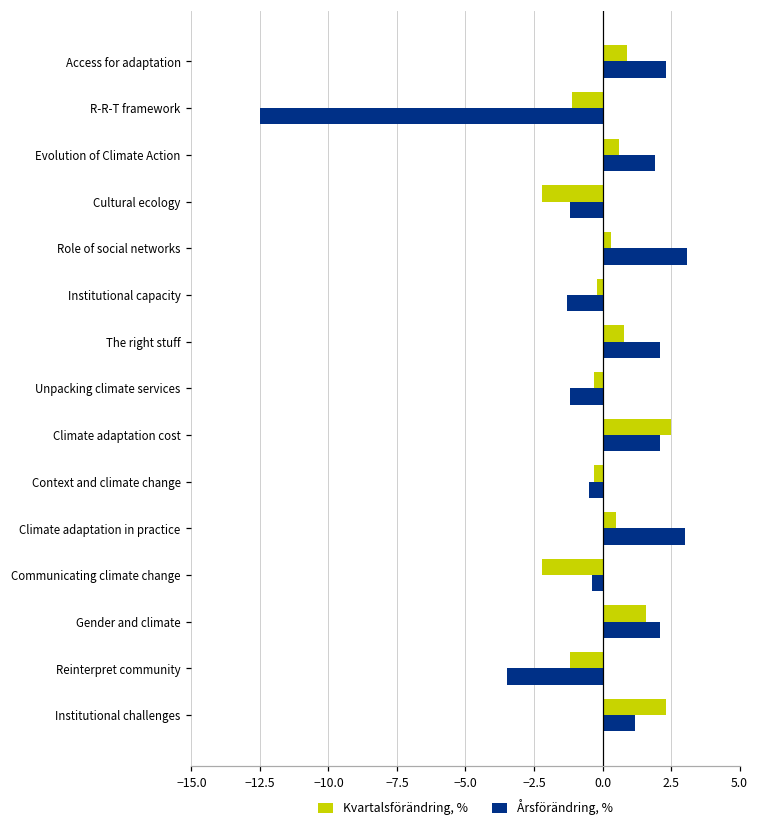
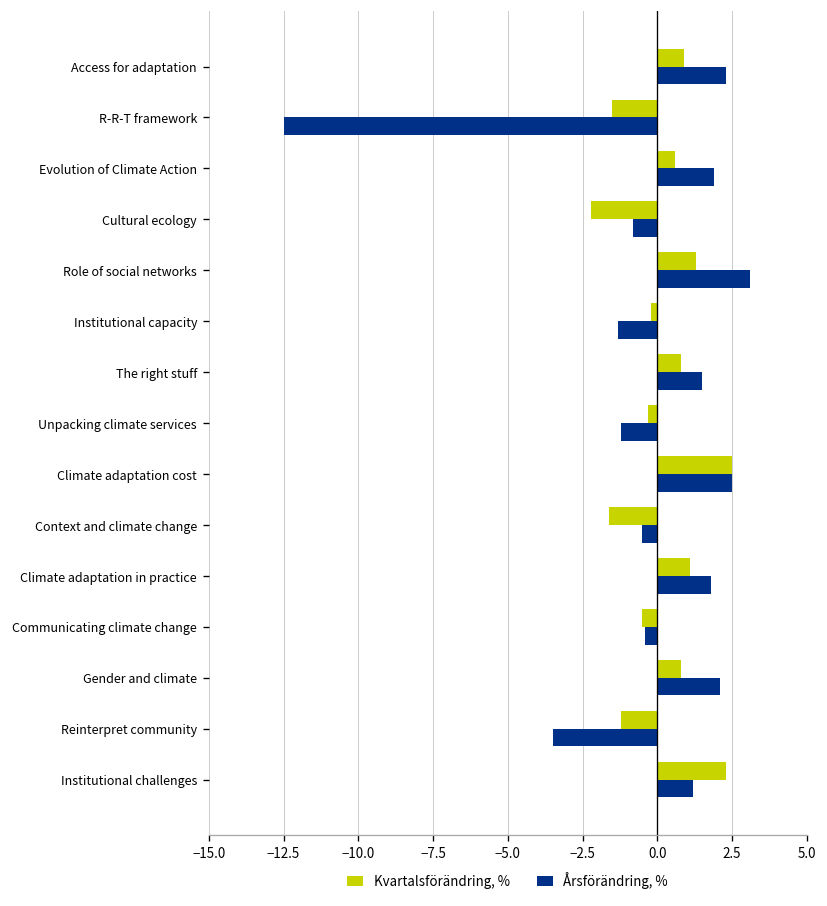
Kvartalsförändring, %, R-R-T framework: -1.1 -> -1.5
Årsförändring, %, Cultural ecology: -1.2 -> -0.8
Kvartalsförändring, %, Role of social networks: 0.3 -> 1.3
Årsförändring, %, The right stuff: 2.1 -> 1.5
Årsförändring, %, Climate adaptation cost: 2.1 -> 2.5
Kvartalsförändring, %, Context and climate change: -0.3 -> -1.6
Kvartalsförändring, %, Climate adaptation in practice: 0.5 -> 1.1
Årsförändring, %, Climate adaptation in practice: 3.0 -> 1.8
Kvartalsförändring, %, Communicating climate change: -2.2 -> -0.5
Kvartalsförändring, %, Gender and climate: 1.6 -> 0.8
